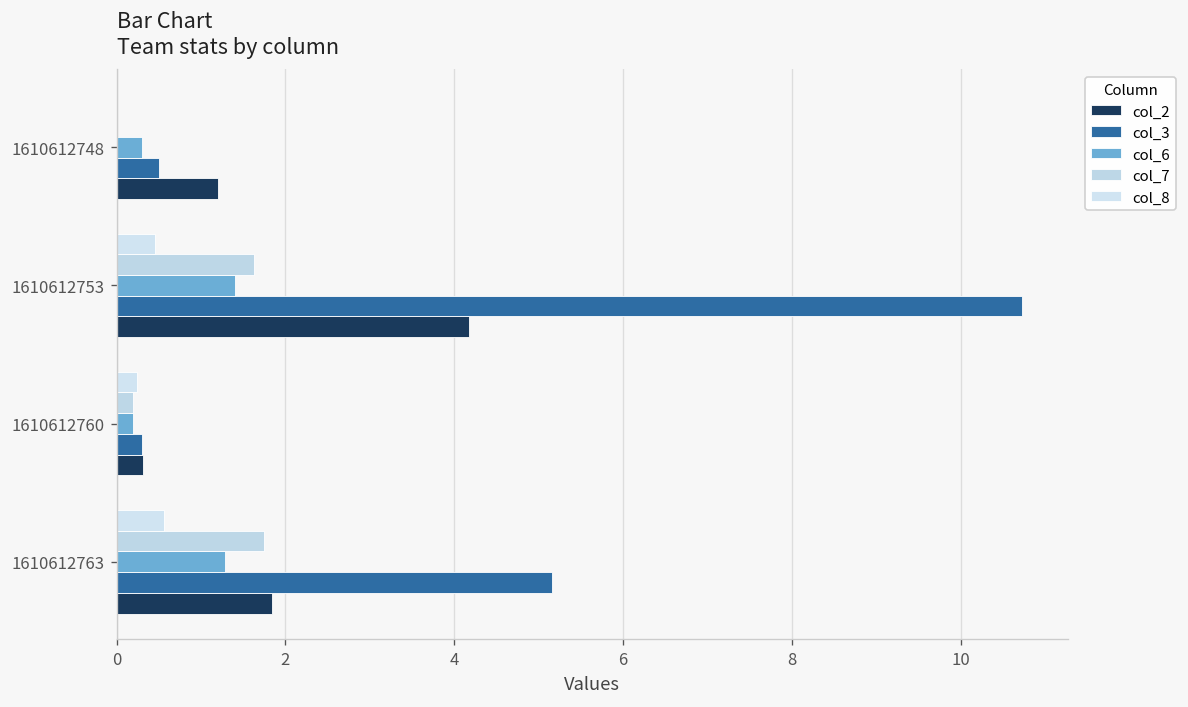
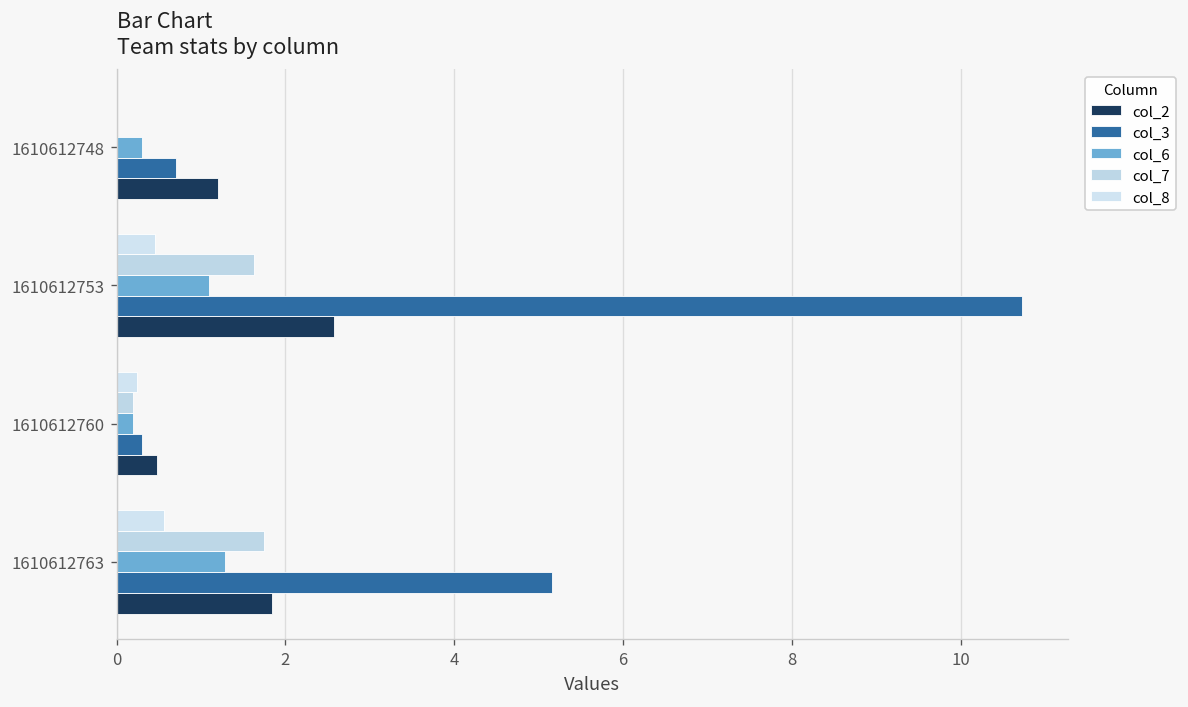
col_3, 1610612748: 0.5 -> 0.7
col_6, 1610612753: 1.4 -> 1.1
col_2, 1610612753: 4.2 -> 2.6
col_2, 1610612760: 0.3 -> 0.5
